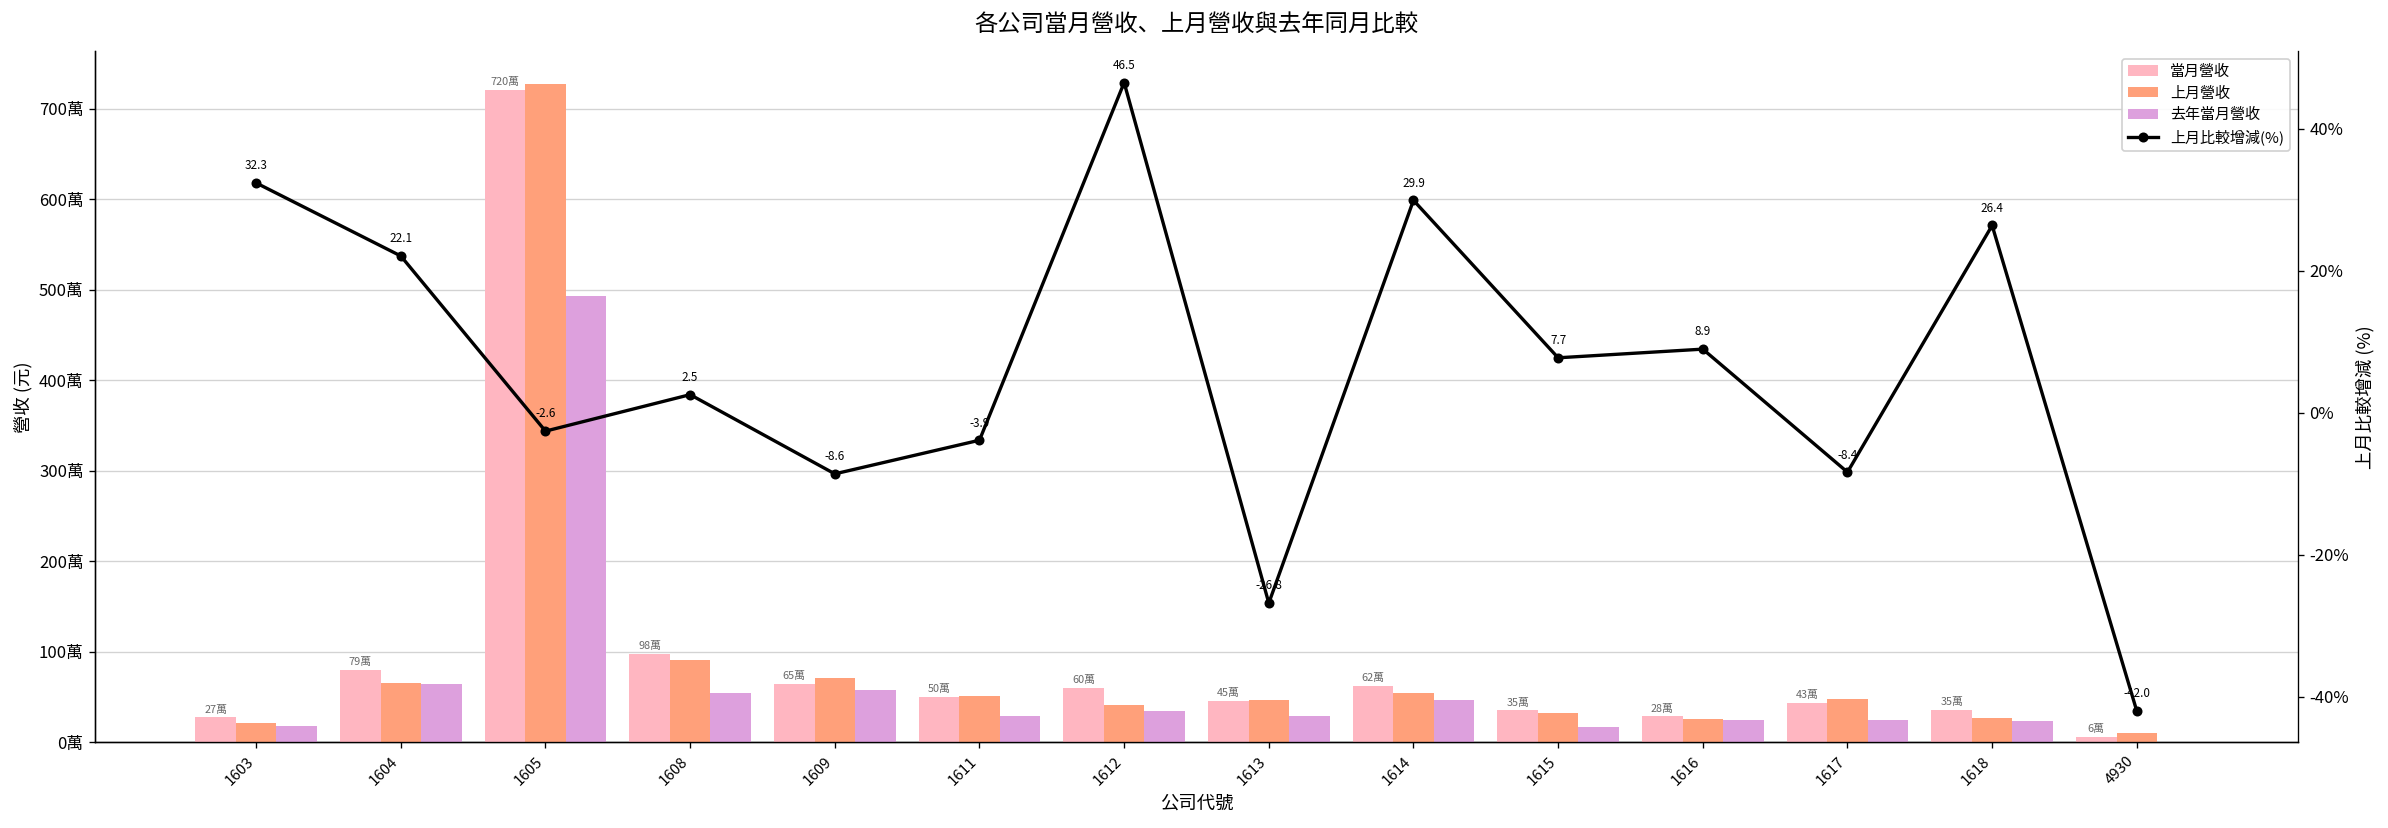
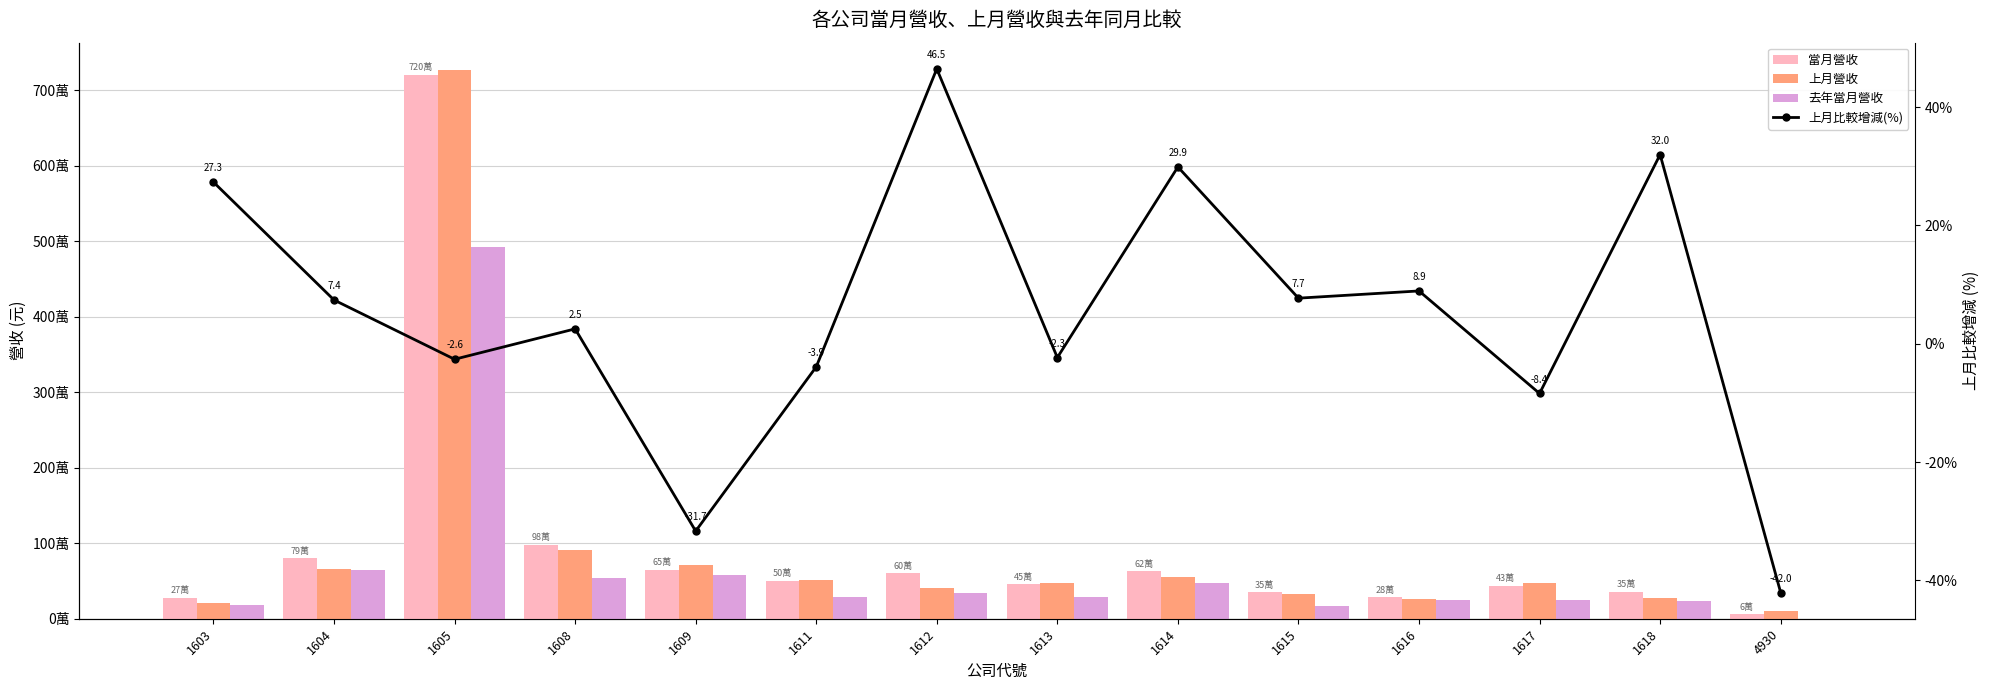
上月比較增減(%), 1603: 32.3 -> 27.3
上月比較增減(%), 1604: 22.1 -> 7.4
上月比較增減(%), 1609: -8.6 -> -31.7
上月比較增減(%), 1613: -26.8 -> -2.3
上月比較增減(%), 1618: 26.4 -> 32.0
